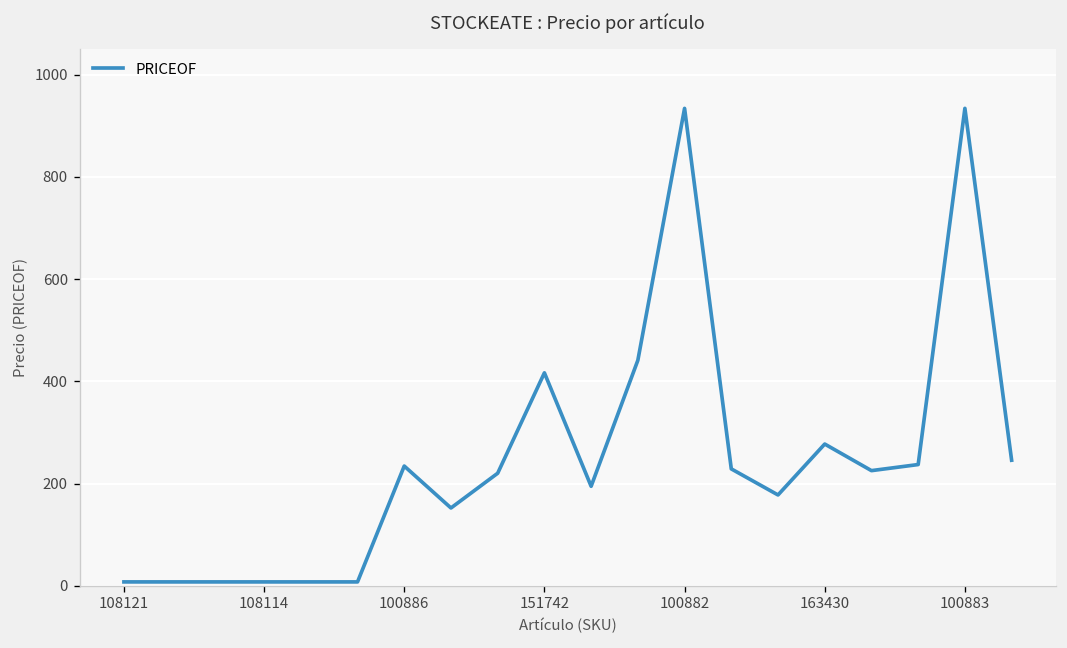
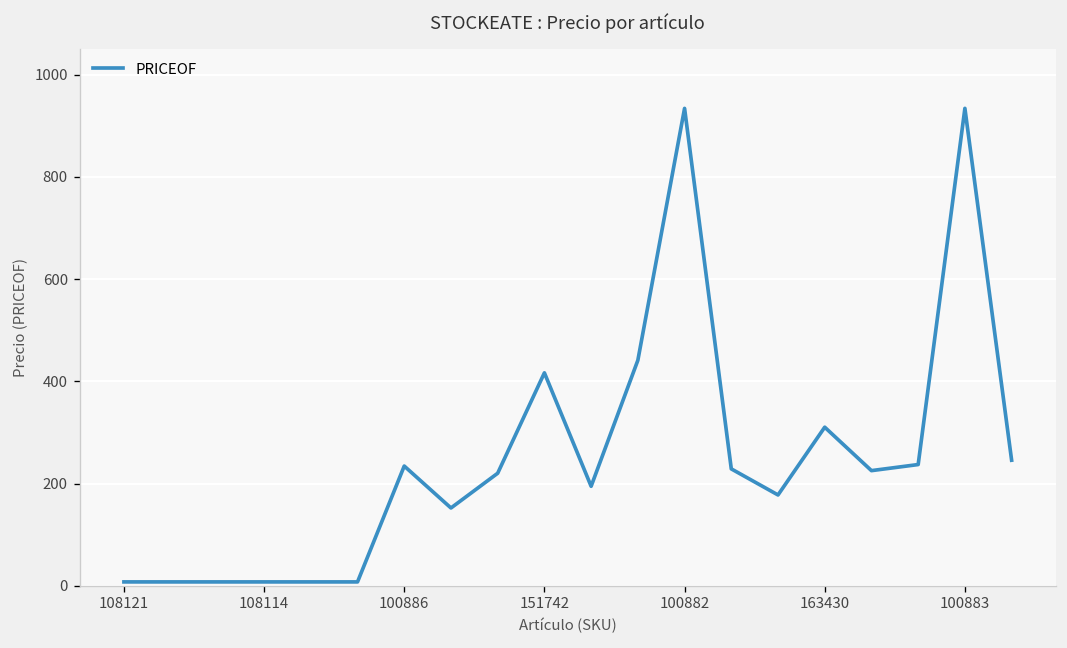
163430: 280 -> 310
